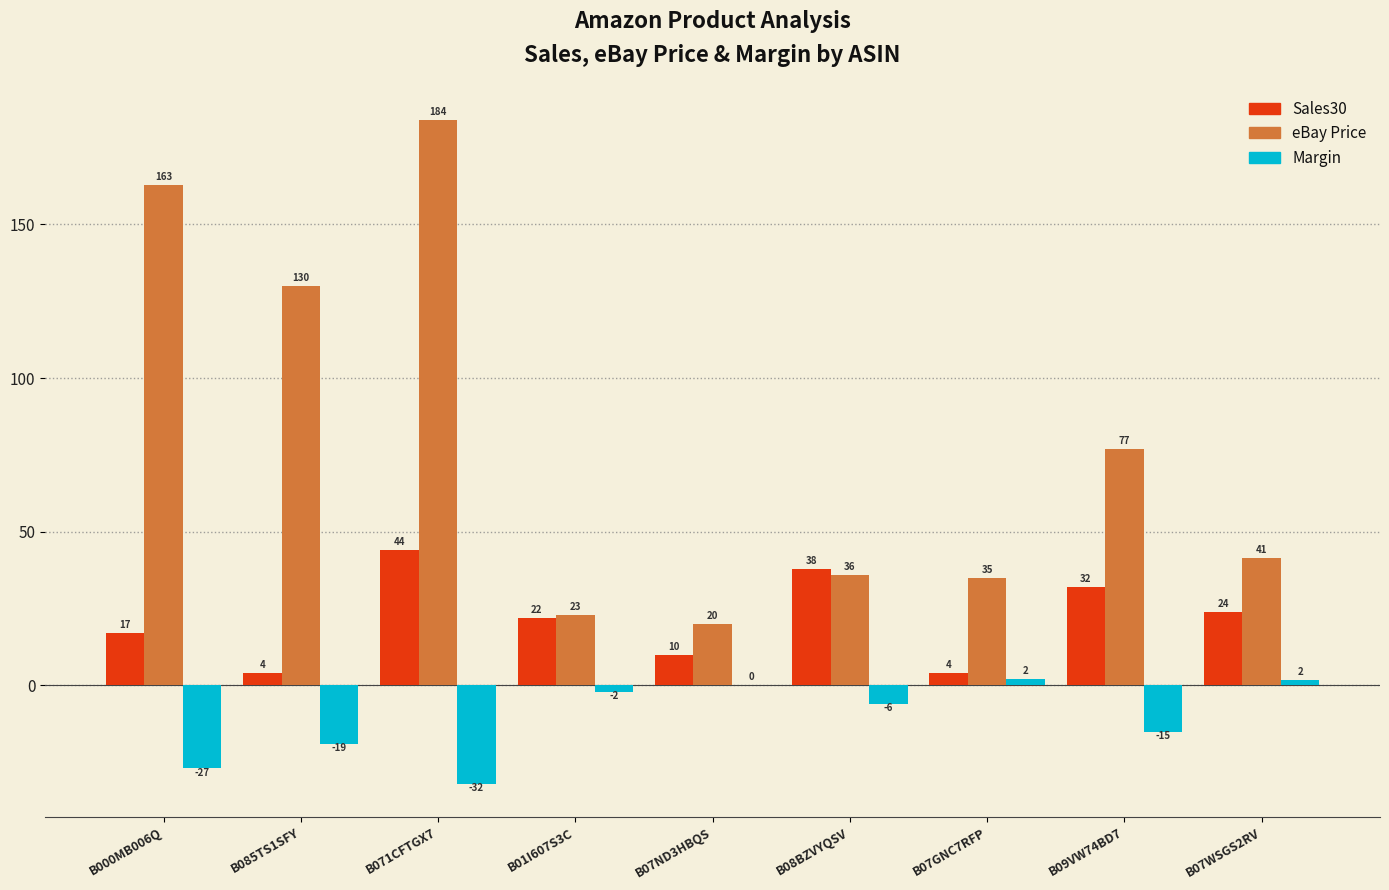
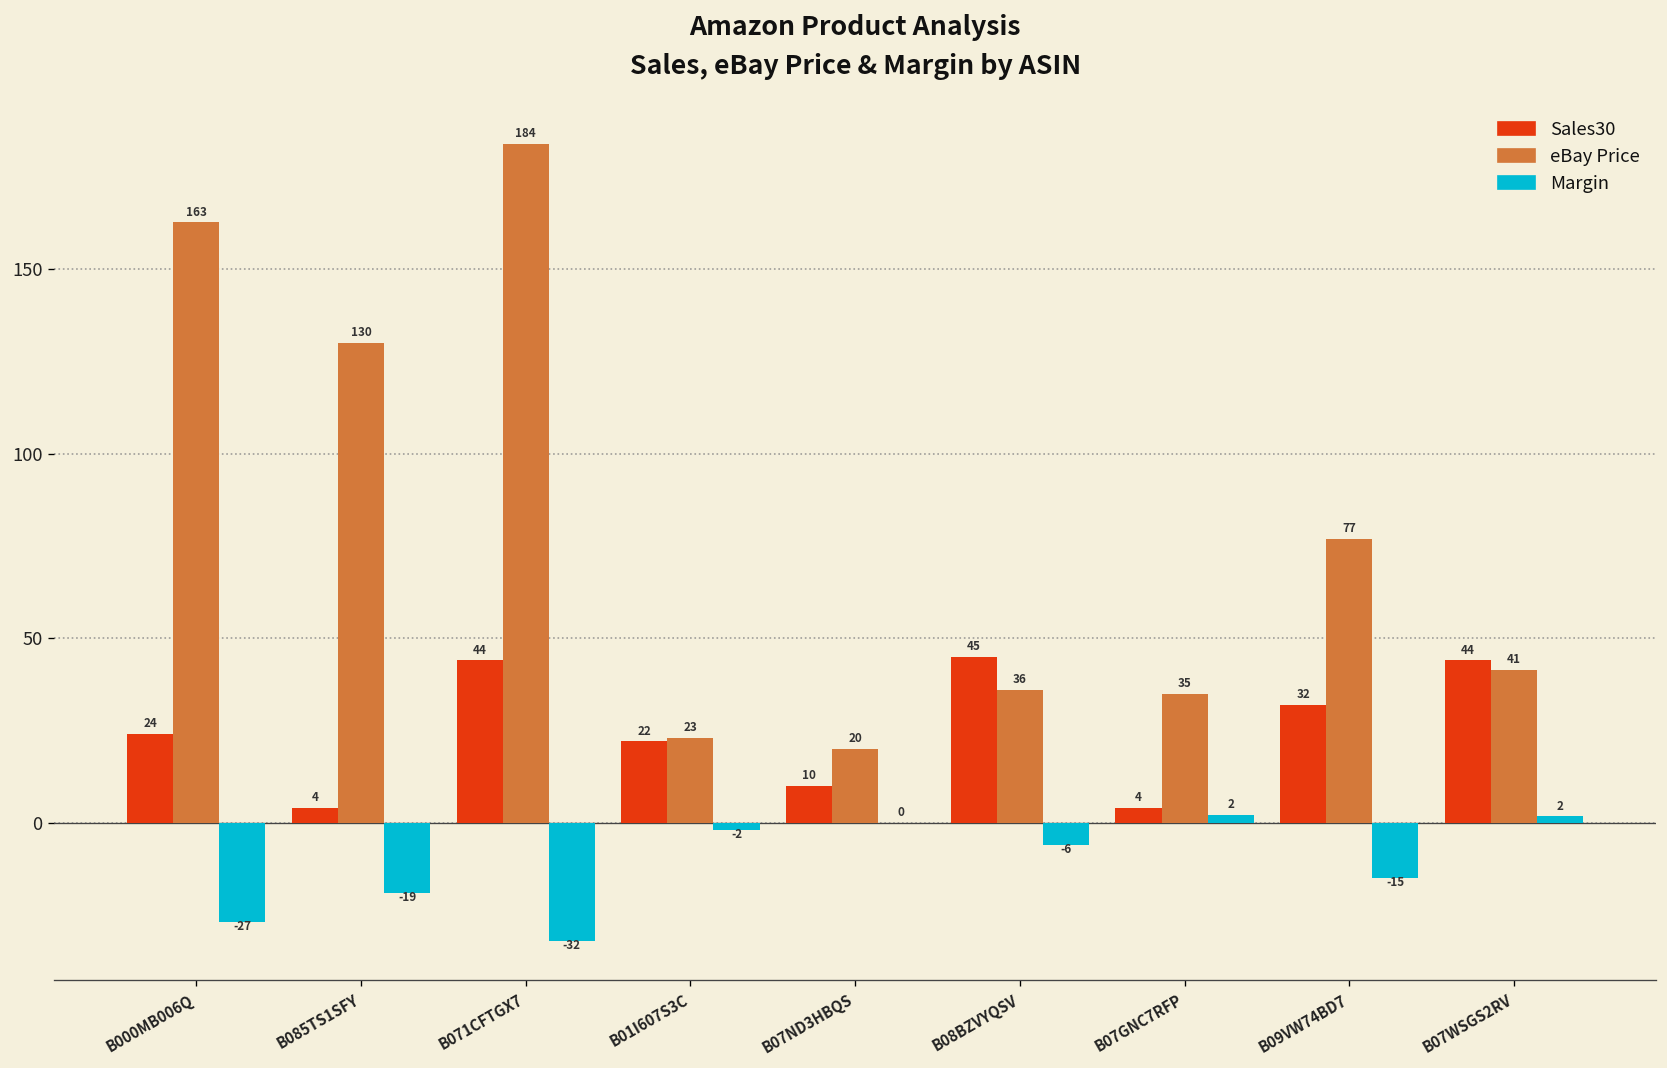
Sales30, B000MB006Q: 17 -> 24
Sales30, B08BZVYQSV: 38 -> 45
Sales30, B07WSGS2RV: 24 -> 44
